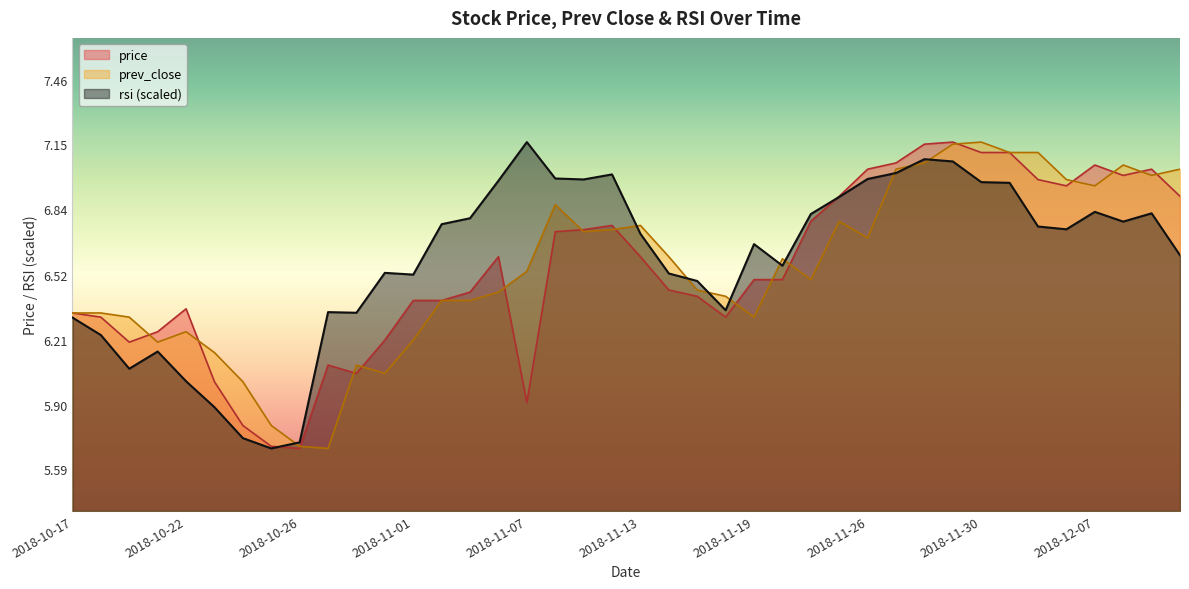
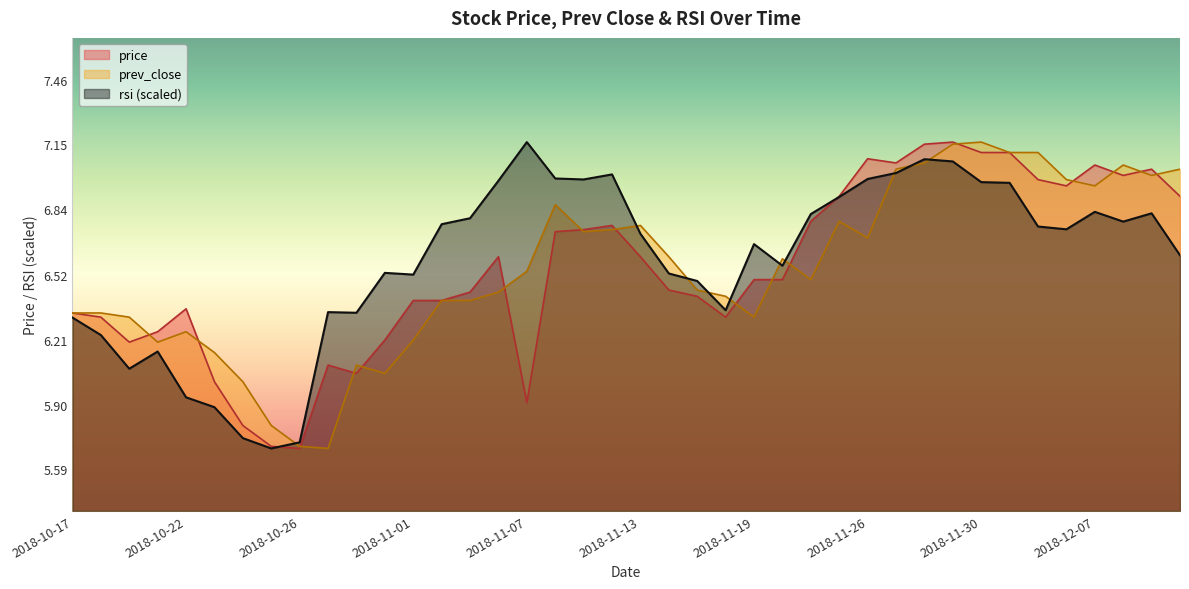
rsi (scaled), 2018-10-22: 6.01 -> 5.94
price, 2018-11-26: 7.03 -> 7.08
